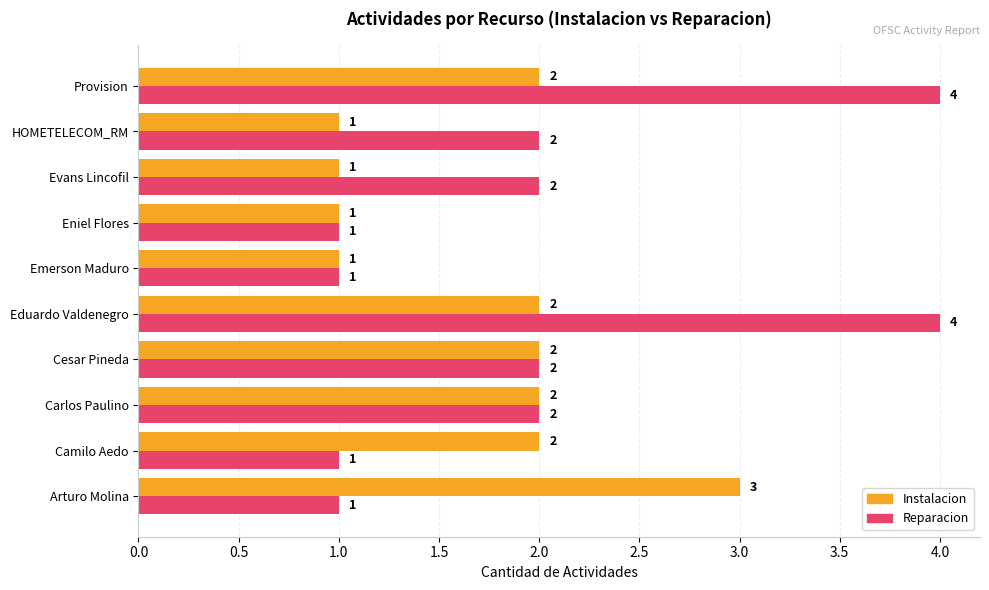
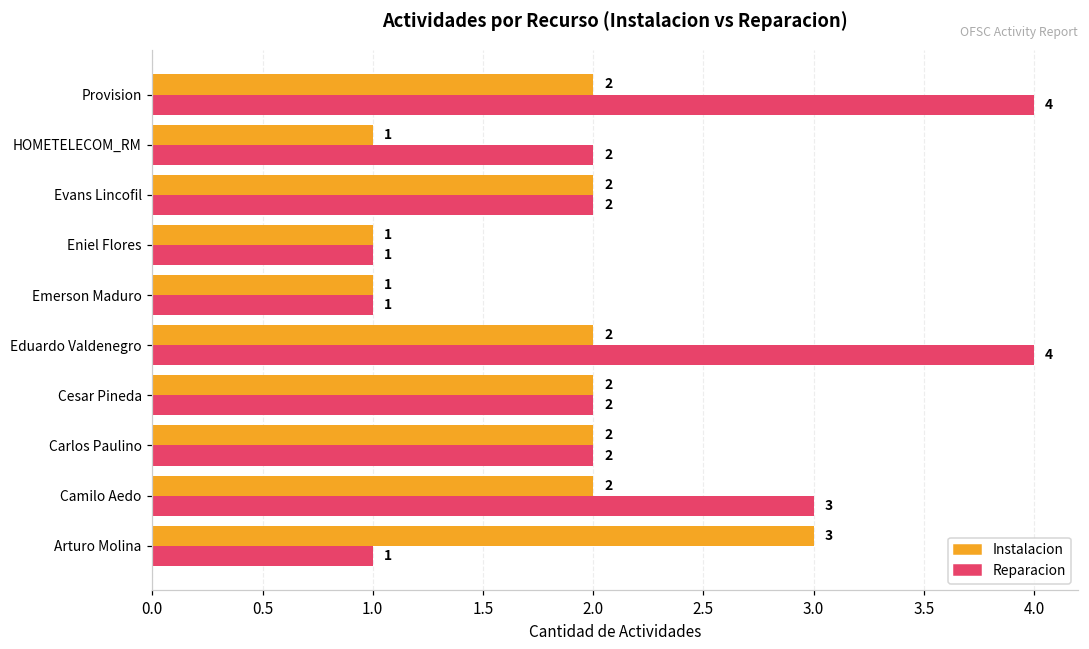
Instalacion, Evans Lincofil: 1 -> 2
Reparacion, Camilo Aedo: 1 -> 3
